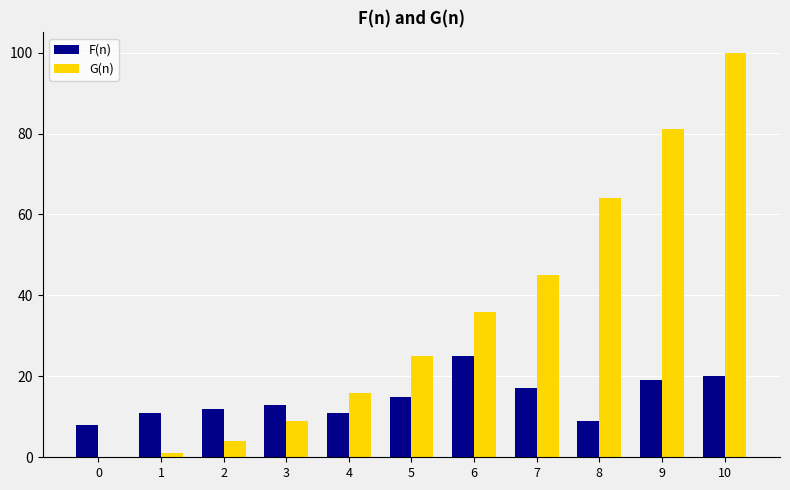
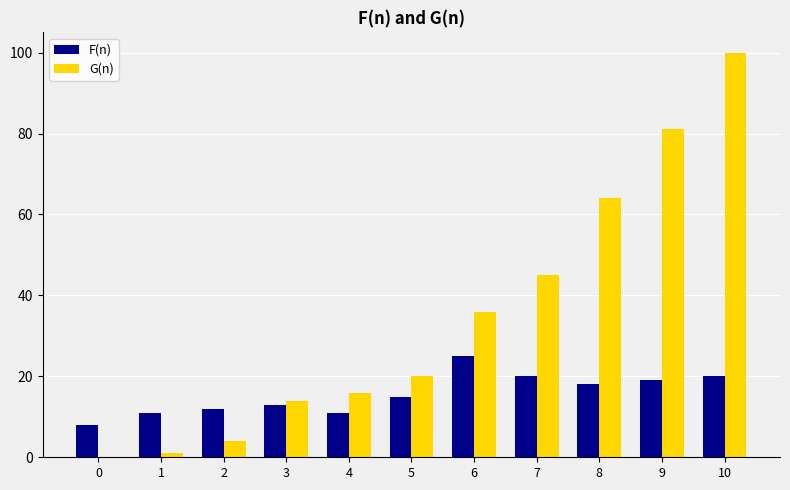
G(n), 3: 9 -> 14
G(n), 5: 25 -> 20
F(n), 7: 17 -> 20
F(n), 8: 9 -> 18
